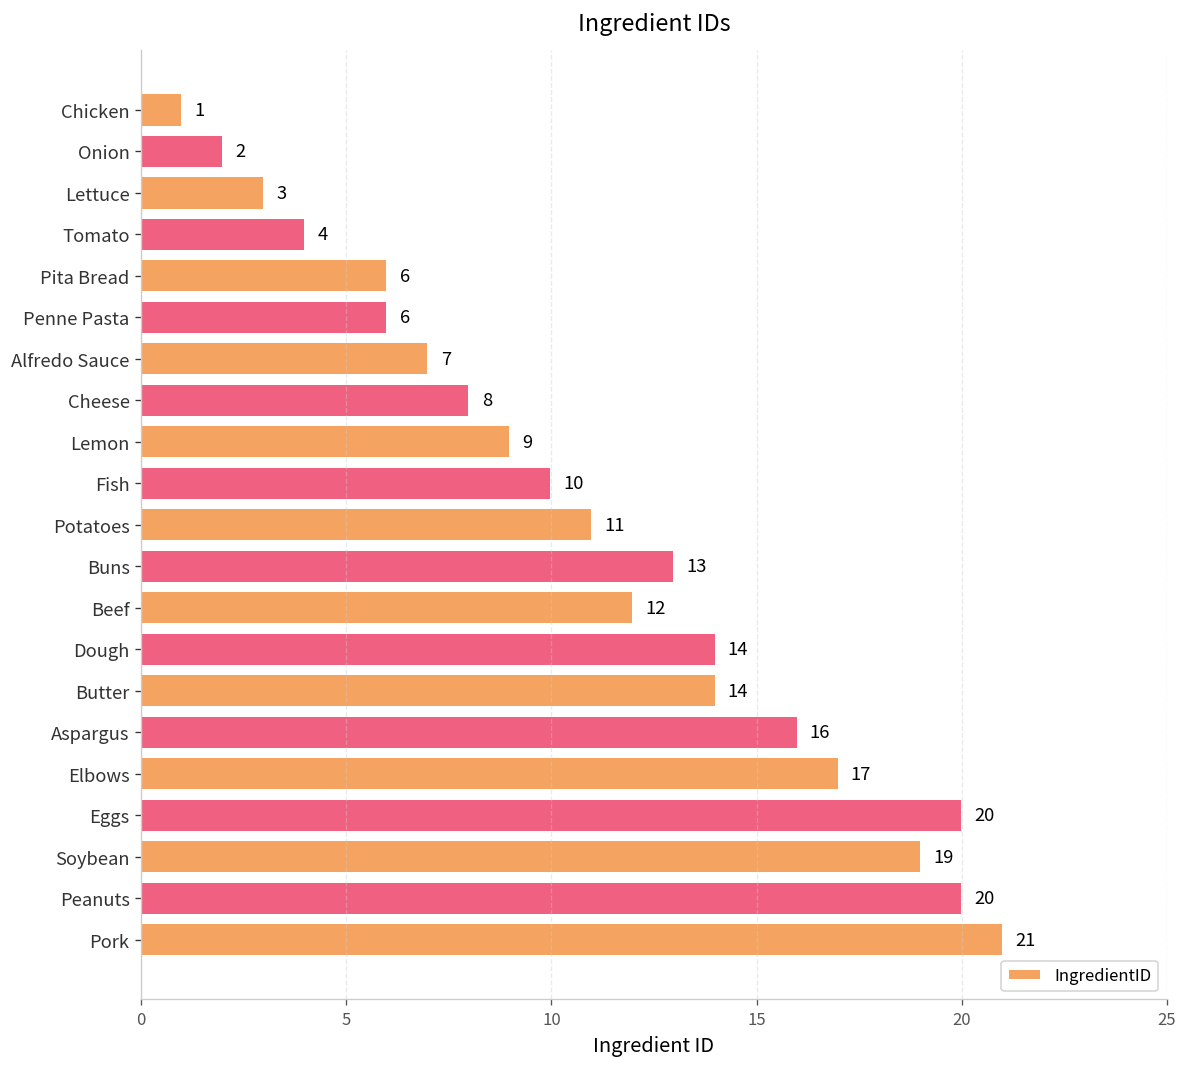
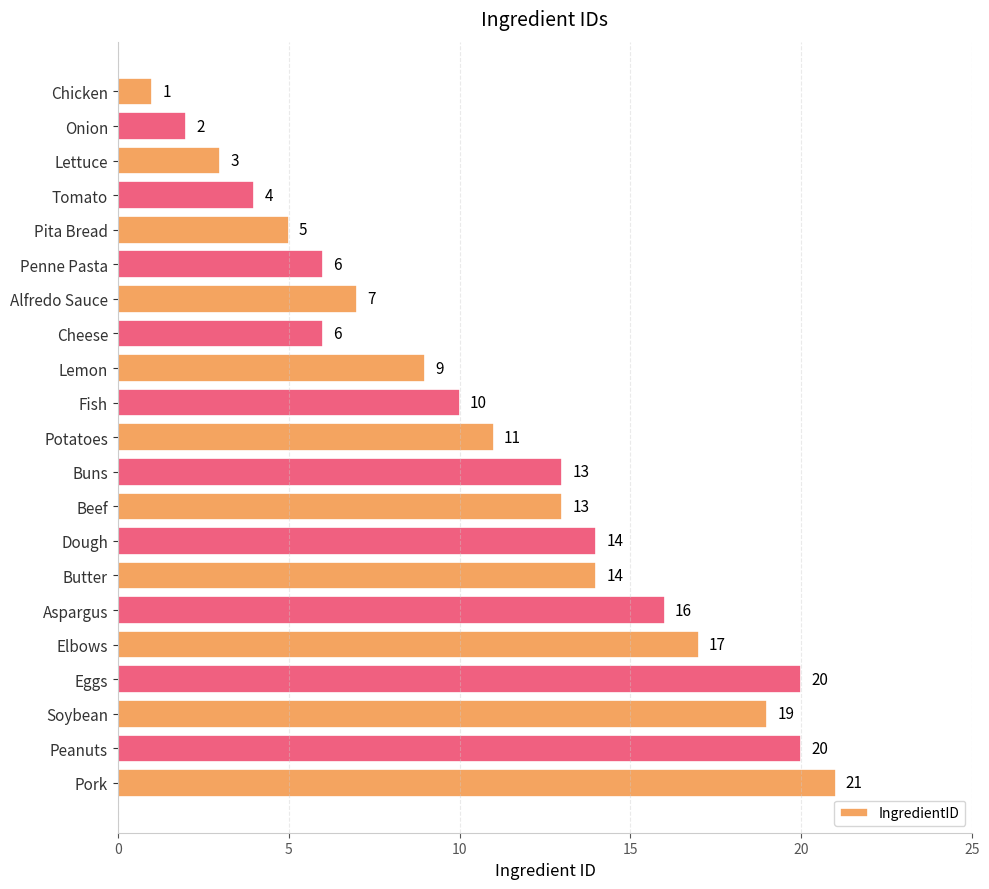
Pita Bread: 6 -> 5
Cheese: 8 -> 6
Beef: 12 -> 13
